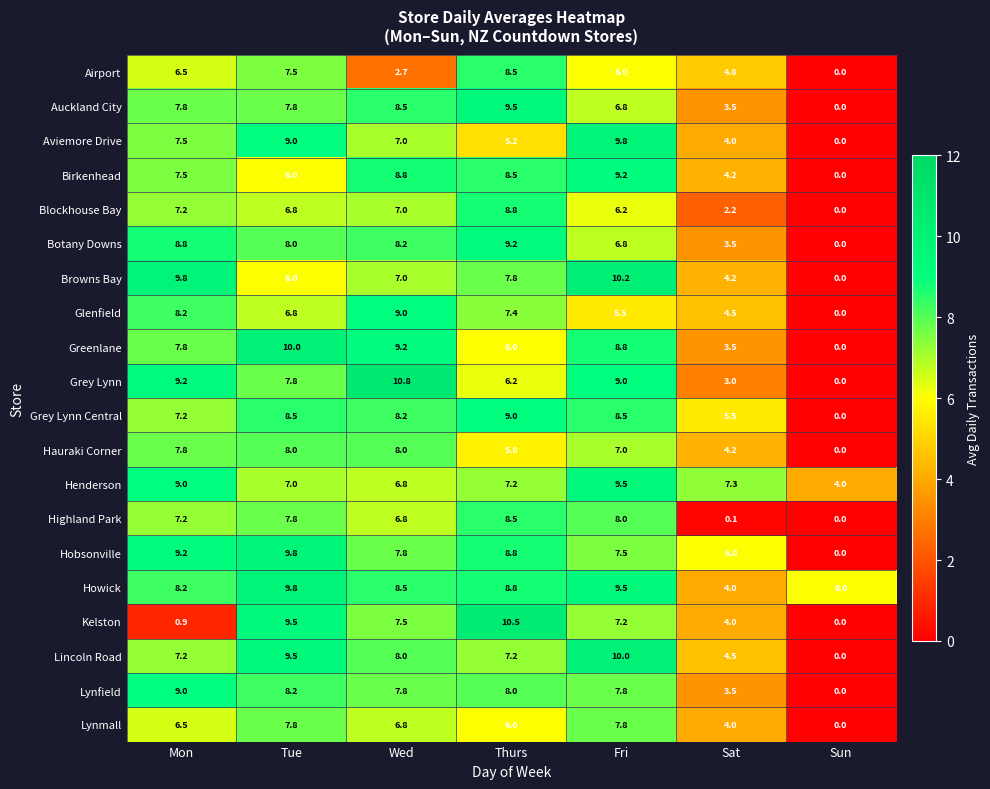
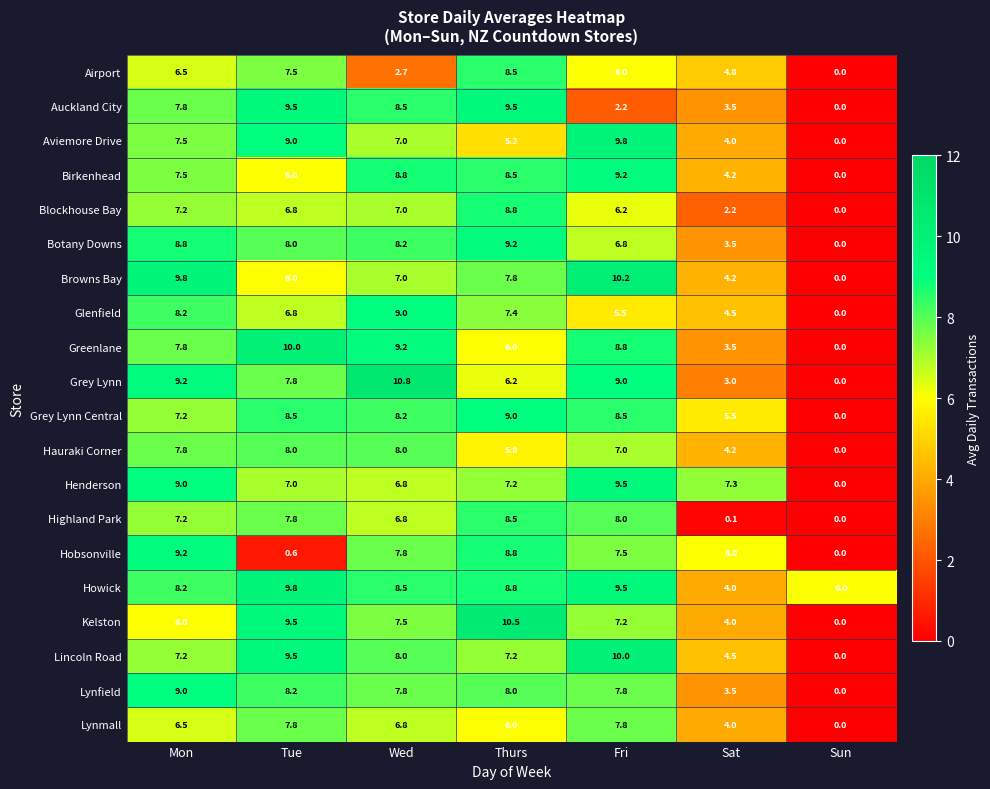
Auckland City, Tue: 7.8 -> 9.5
Auckland City, Fri: 6.8 -> 2.2
Henderson, Sun: 4.0 -> 0.0
Hobsonville, Tue: 9.8 -> 0.6
Kelston, Mon: 0.9 -> 6.0
